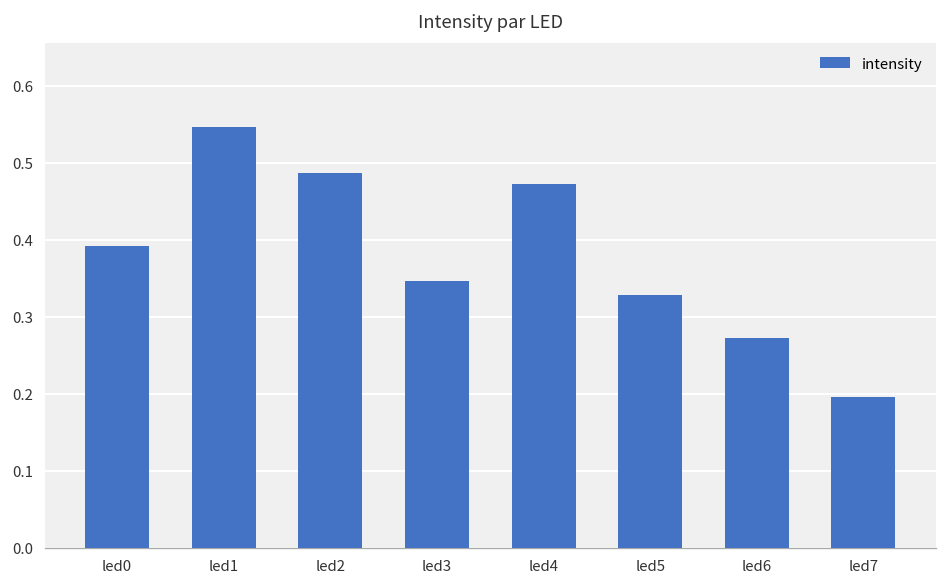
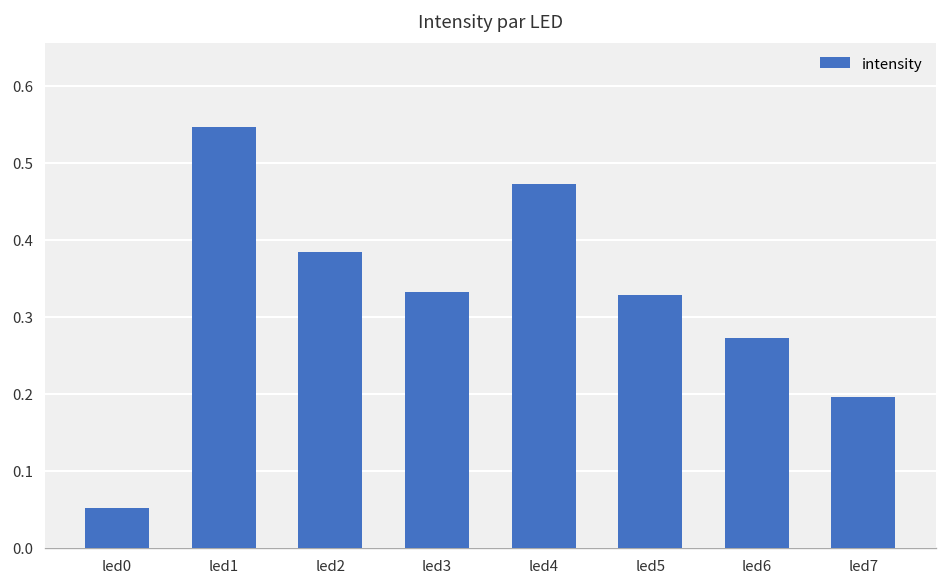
led0: 0.39 -> 0.05
led2: 0.49 -> 0.38
led3: 0.35 -> 0.33
